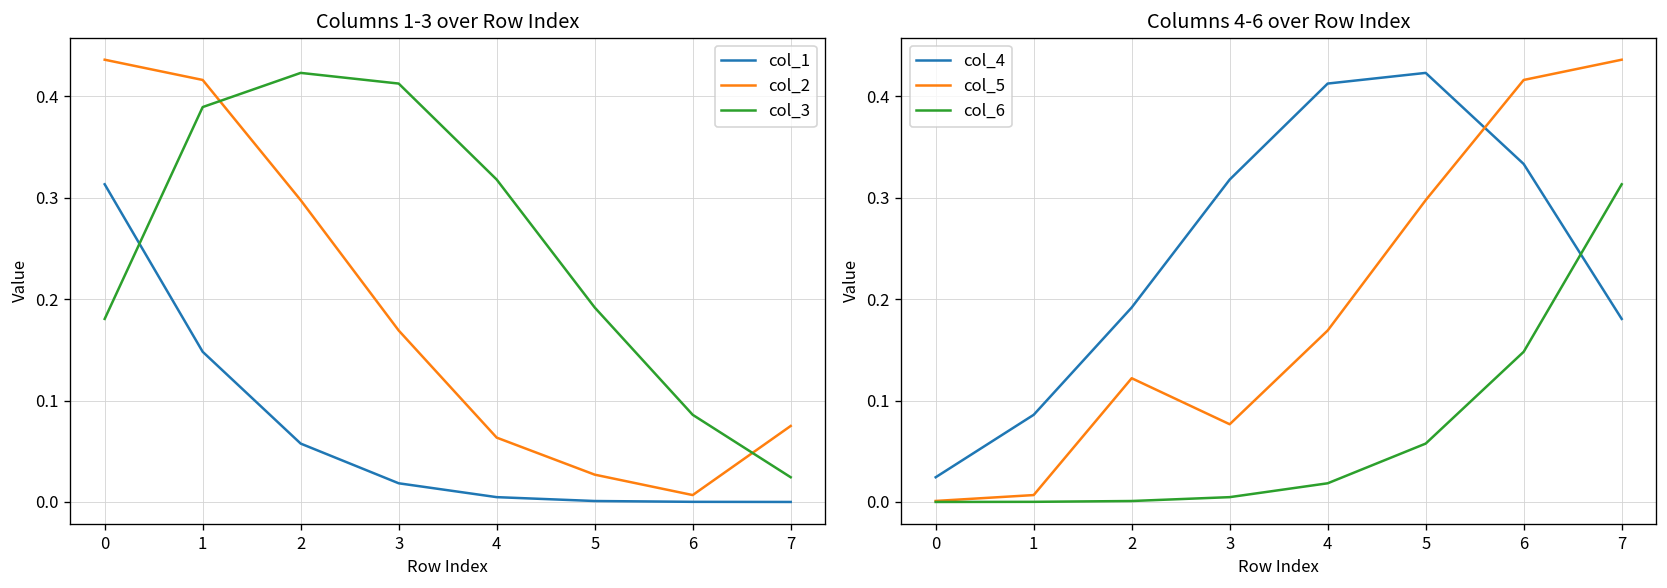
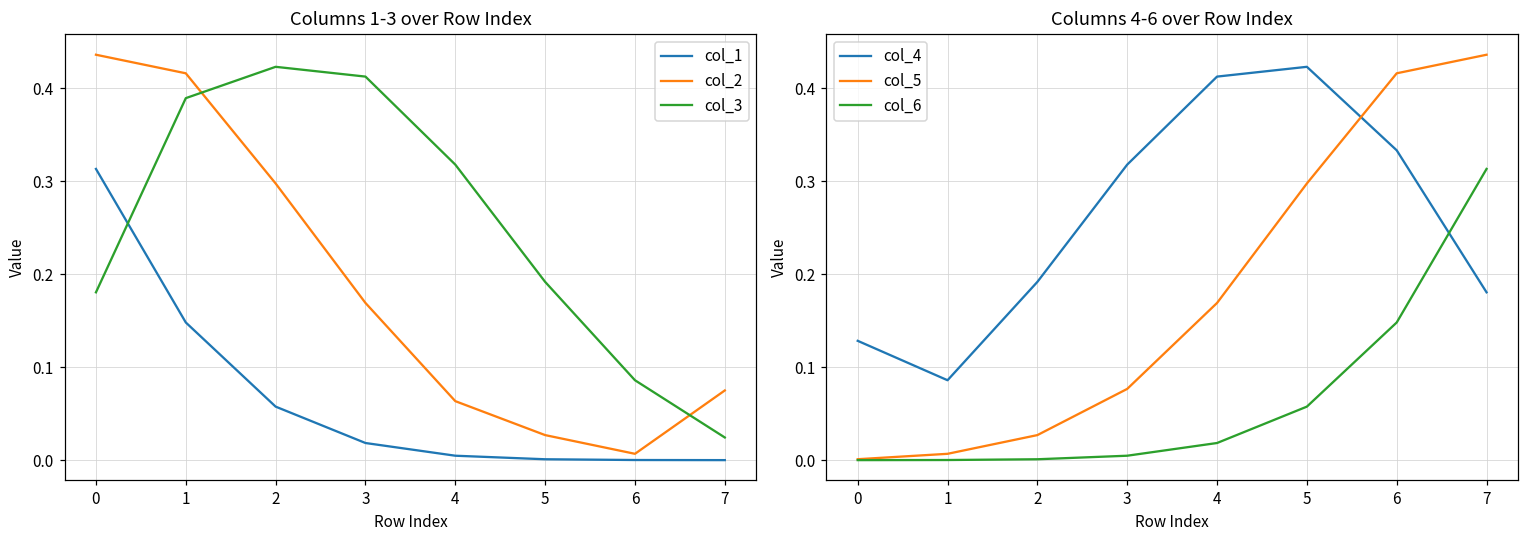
Columns 4-6 over Row Index, col_4, 0: 0.02 -> 0.13
Columns 4-6 over Row Index, col_5, 2: 0.12 -> 0.03
